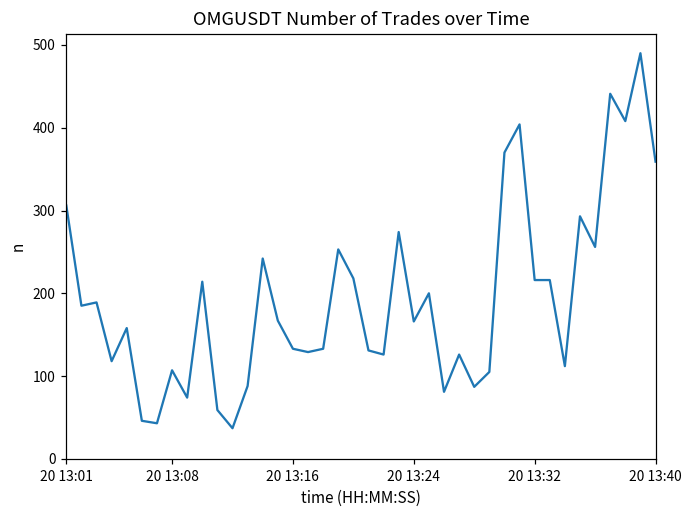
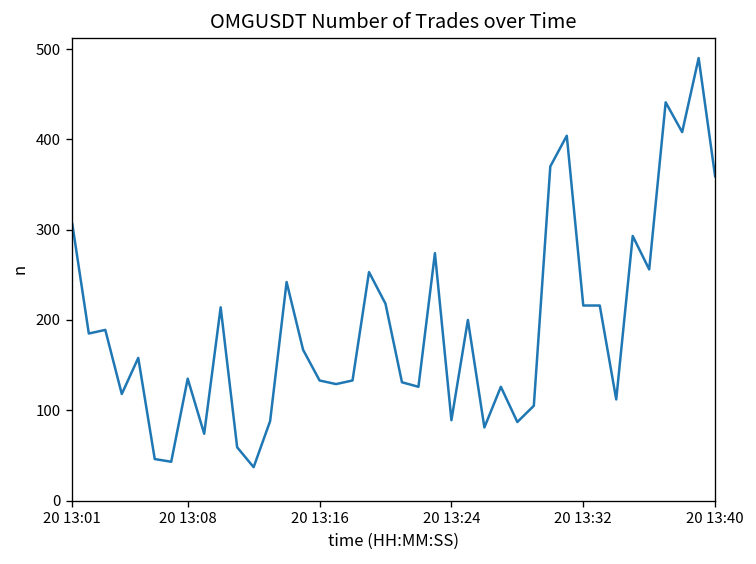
20 13:08: 110 -> 140
20 13:24: 170 -> 90
